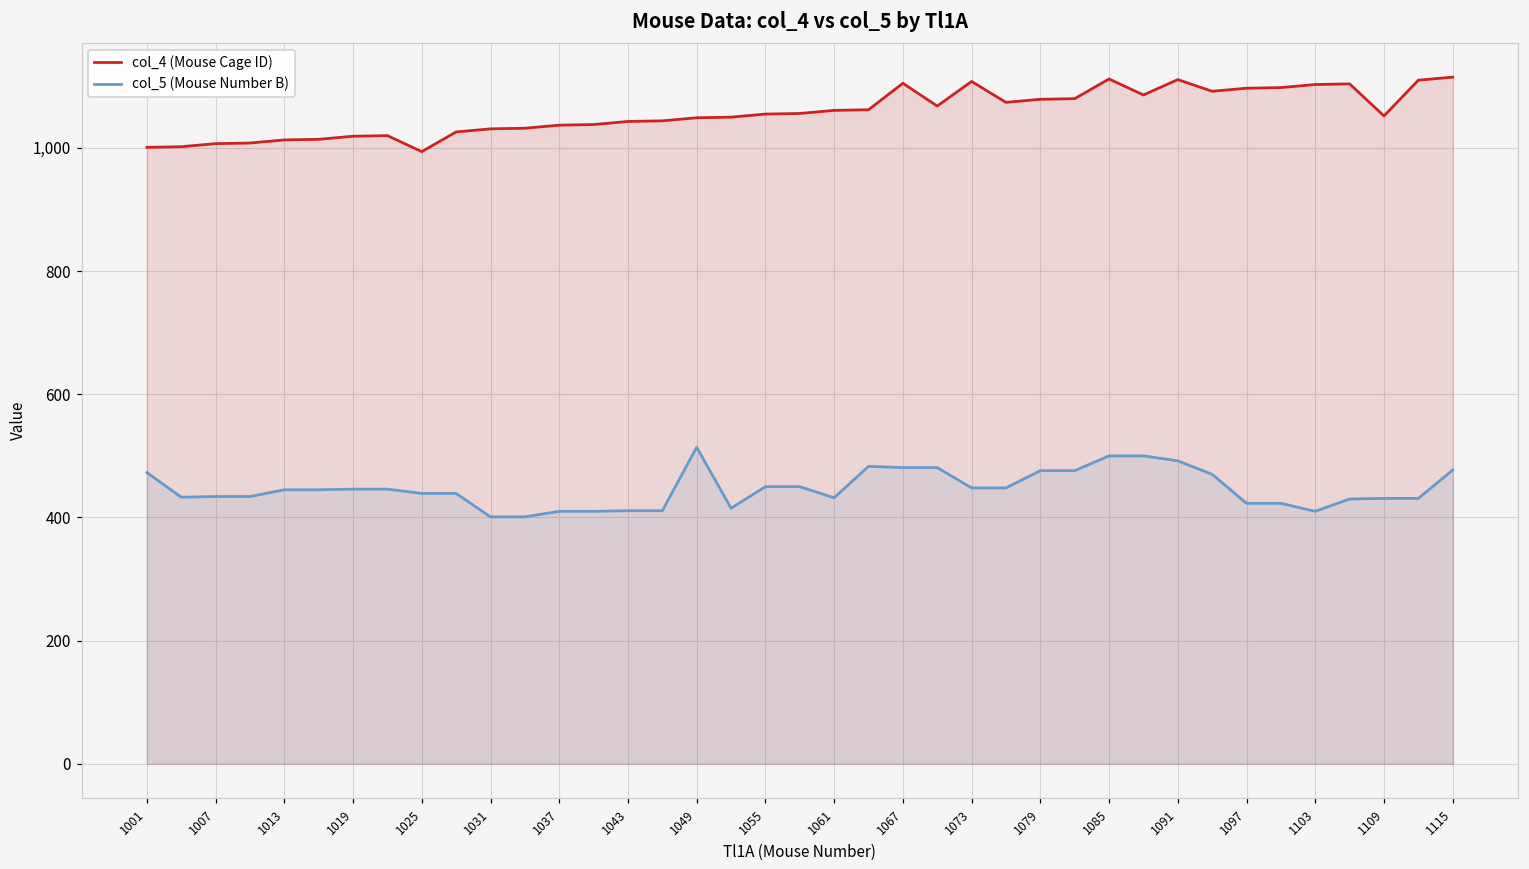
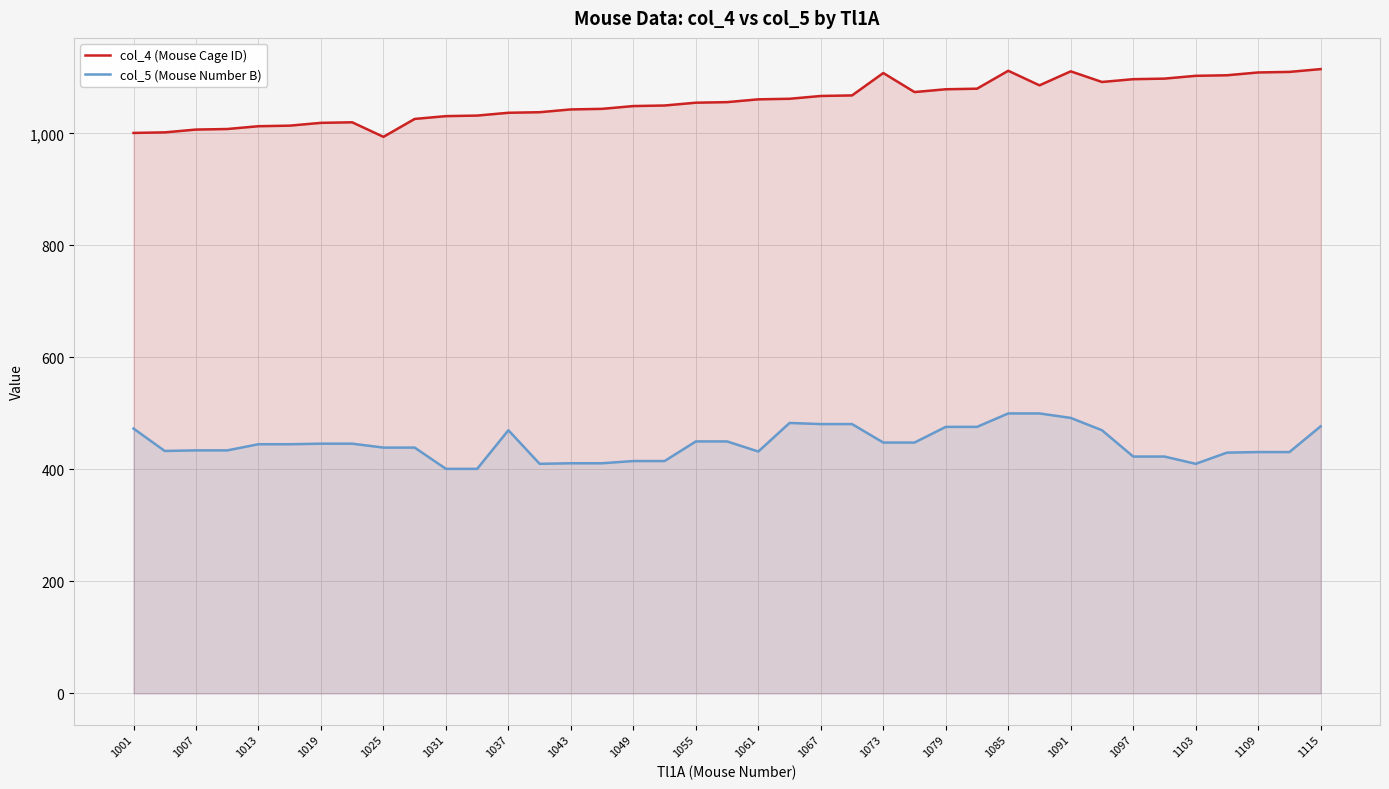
col_5 (Mouse Number B), 1037: 410 -> 470
col_5 (Mouse Number B), 1049: 510 -> 420
col_4 (Mouse Cage ID), 1067: 1,110 -> 1,070
col_4 (Mouse Cage ID), 1109: 1,050 -> 1,110
